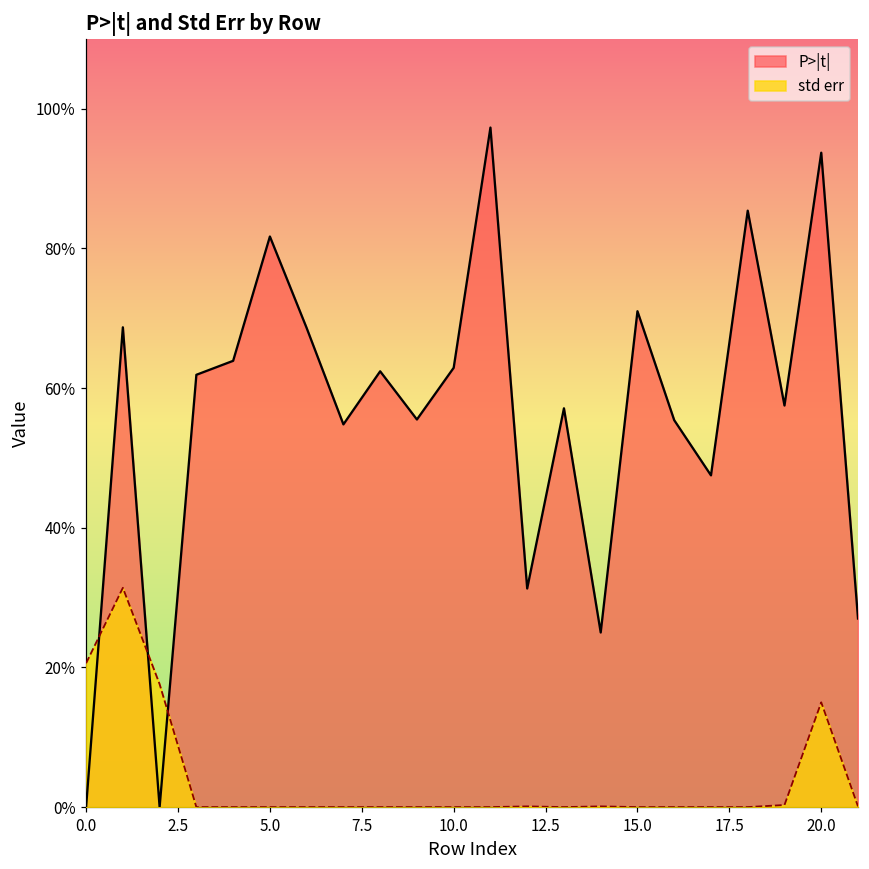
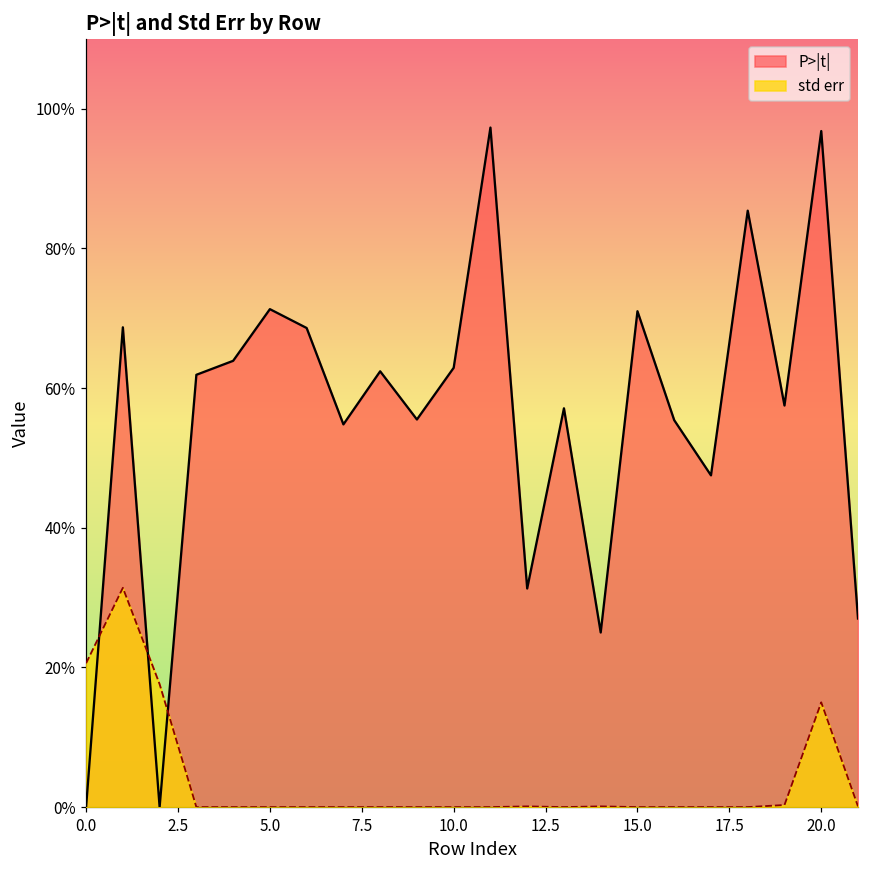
P>|t|, 5.0: 82% -> 71%
P>|t|, 20.0: 94% -> 97%
